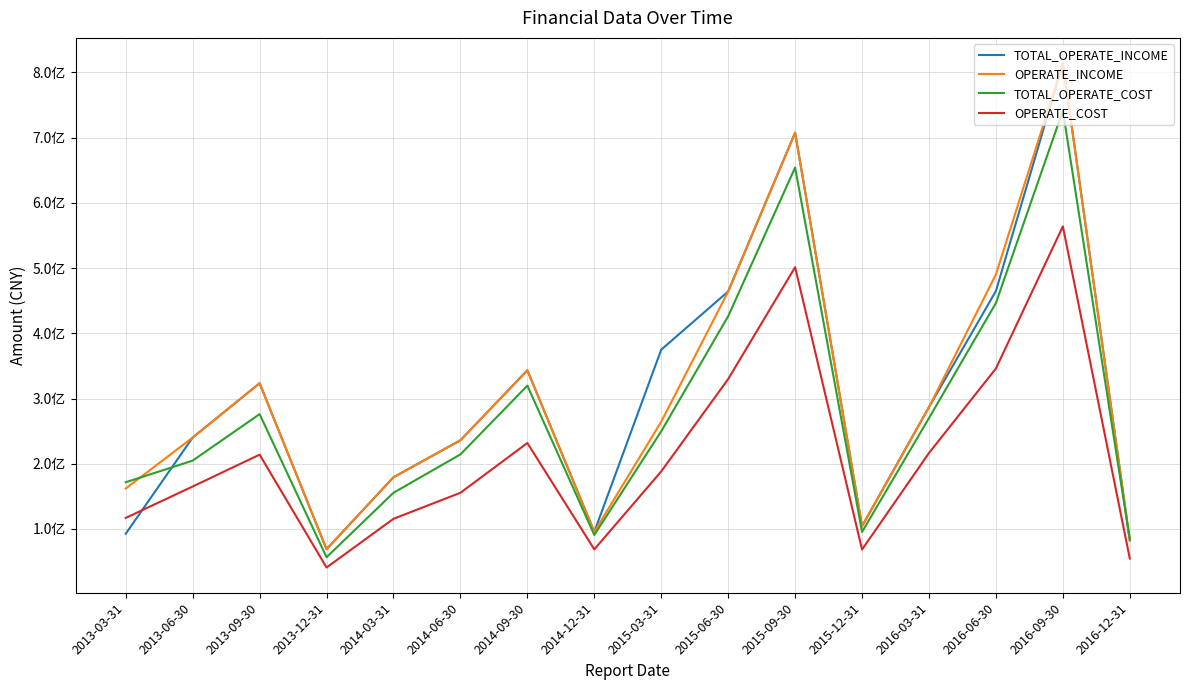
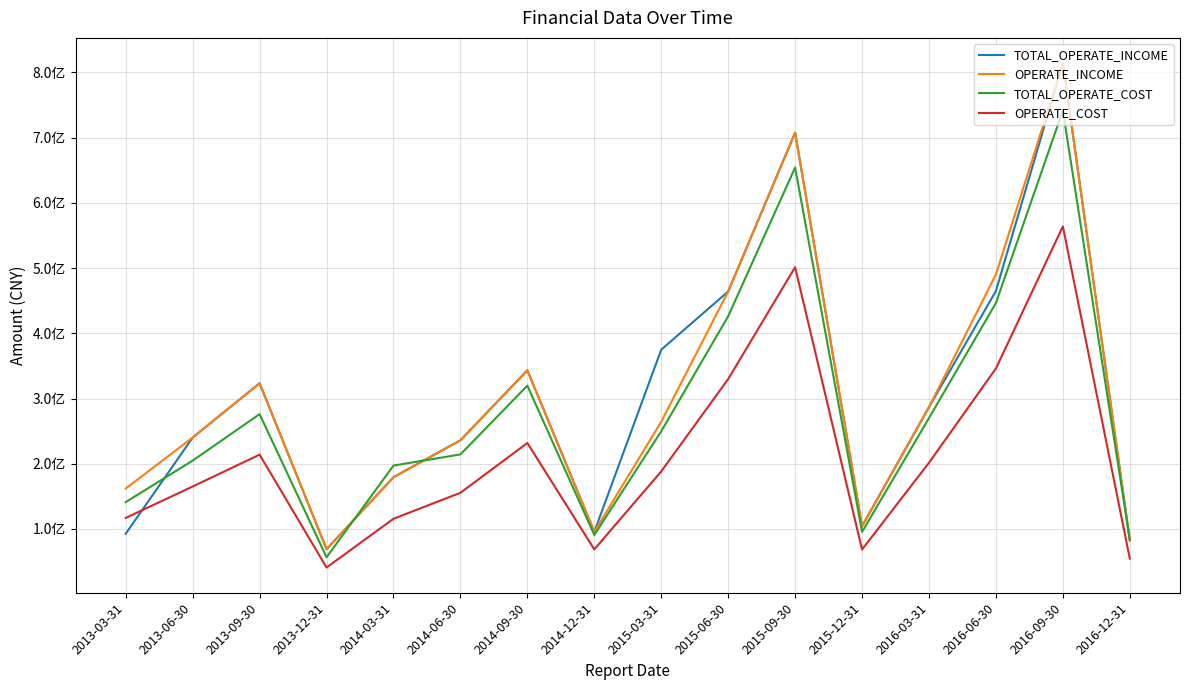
TOTAL_OPERATE_COST, 2013-03-31: 1.7亿 -> 1.4亿
TOTAL_OPERATE_COST, 2014-03-31: 1.6亿 -> 2.0亿
OPERATE_COST, 2016-03-31: 2.2亿 -> 2.0亿
